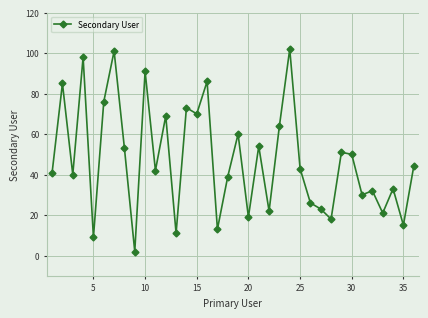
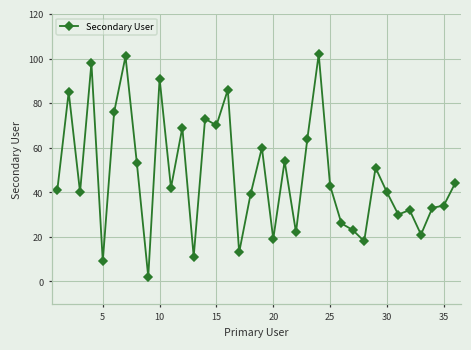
30: 50 -> 40
35: 15 -> 34
